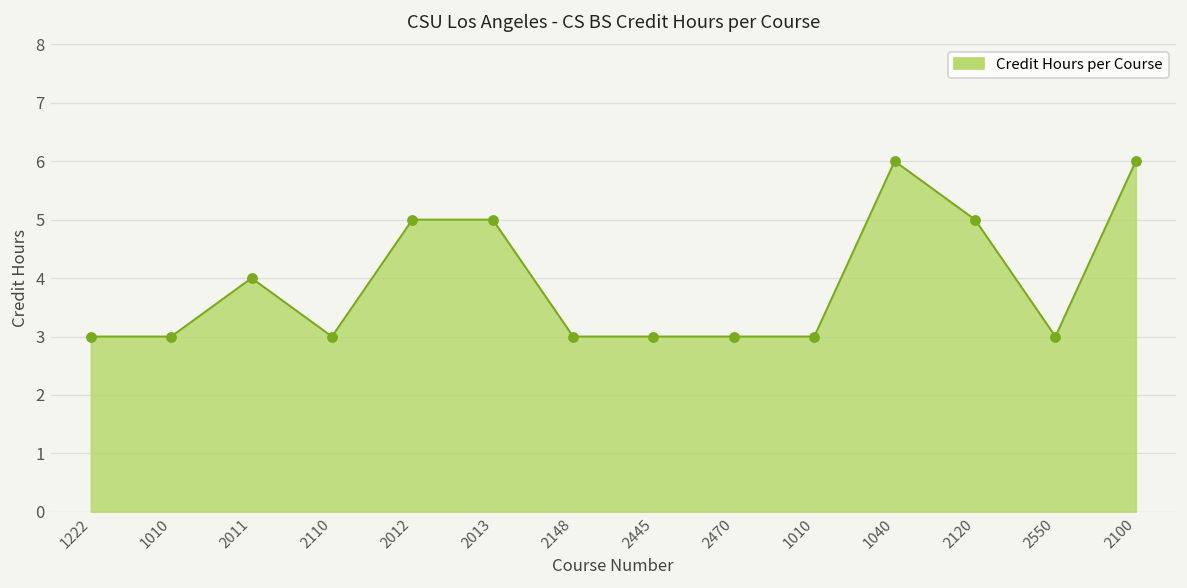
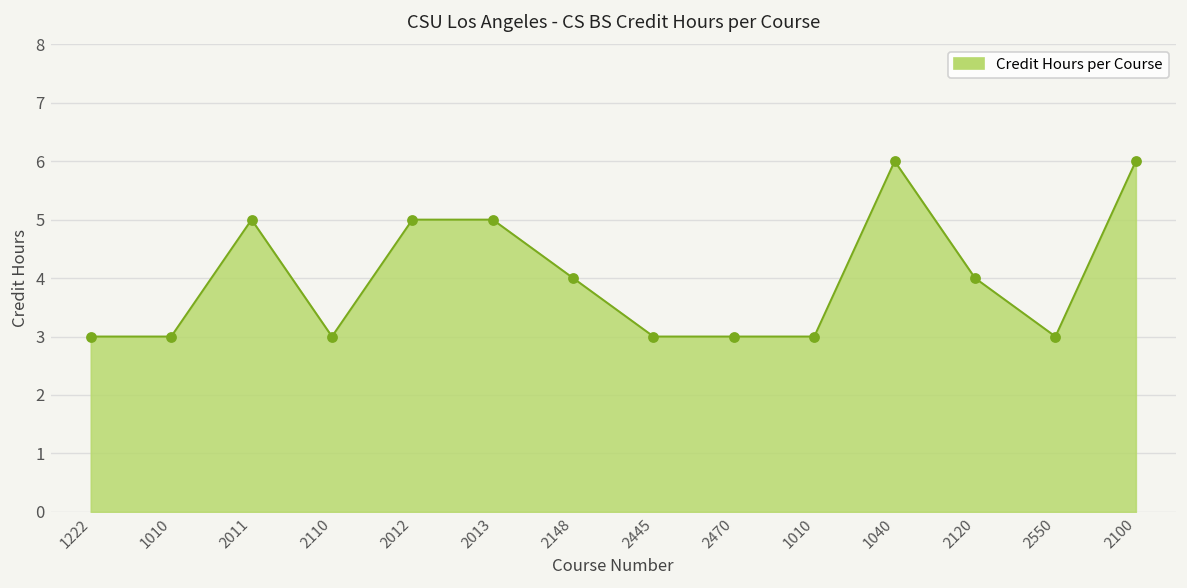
2011: 4 -> 5
2148: 3 -> 4
2120: 5 -> 4
